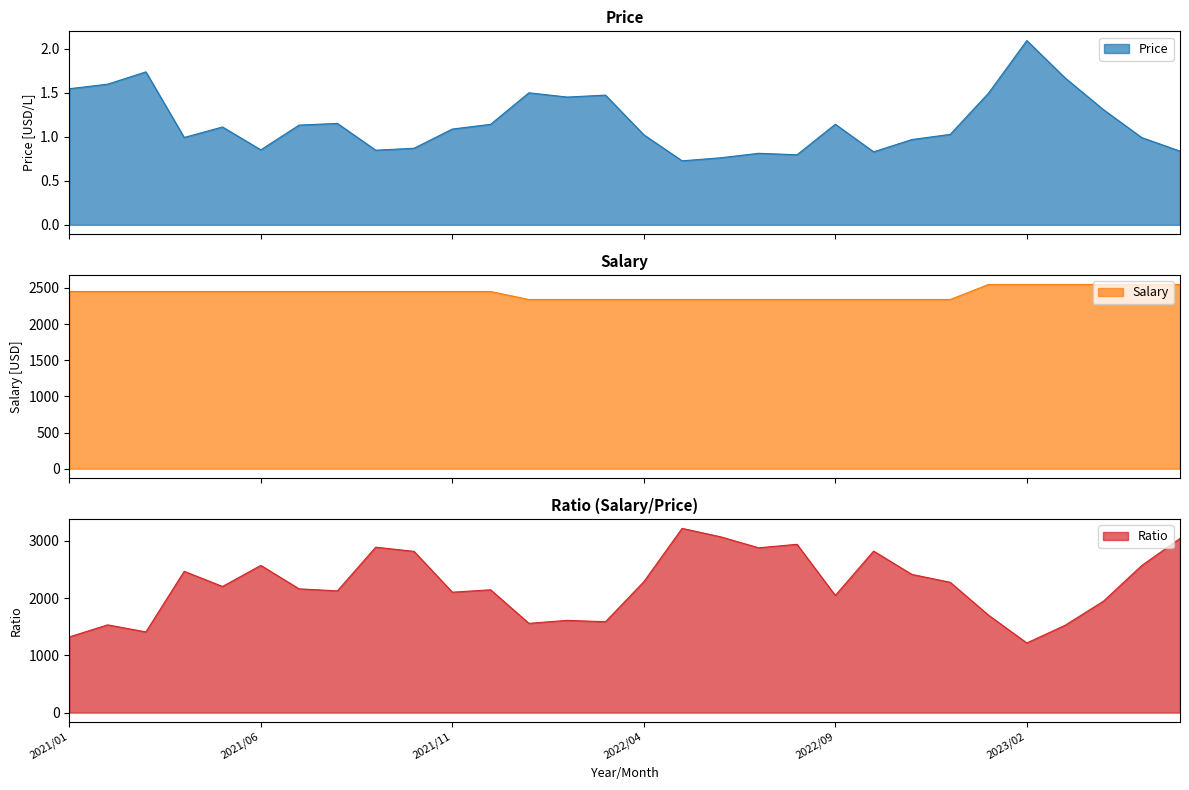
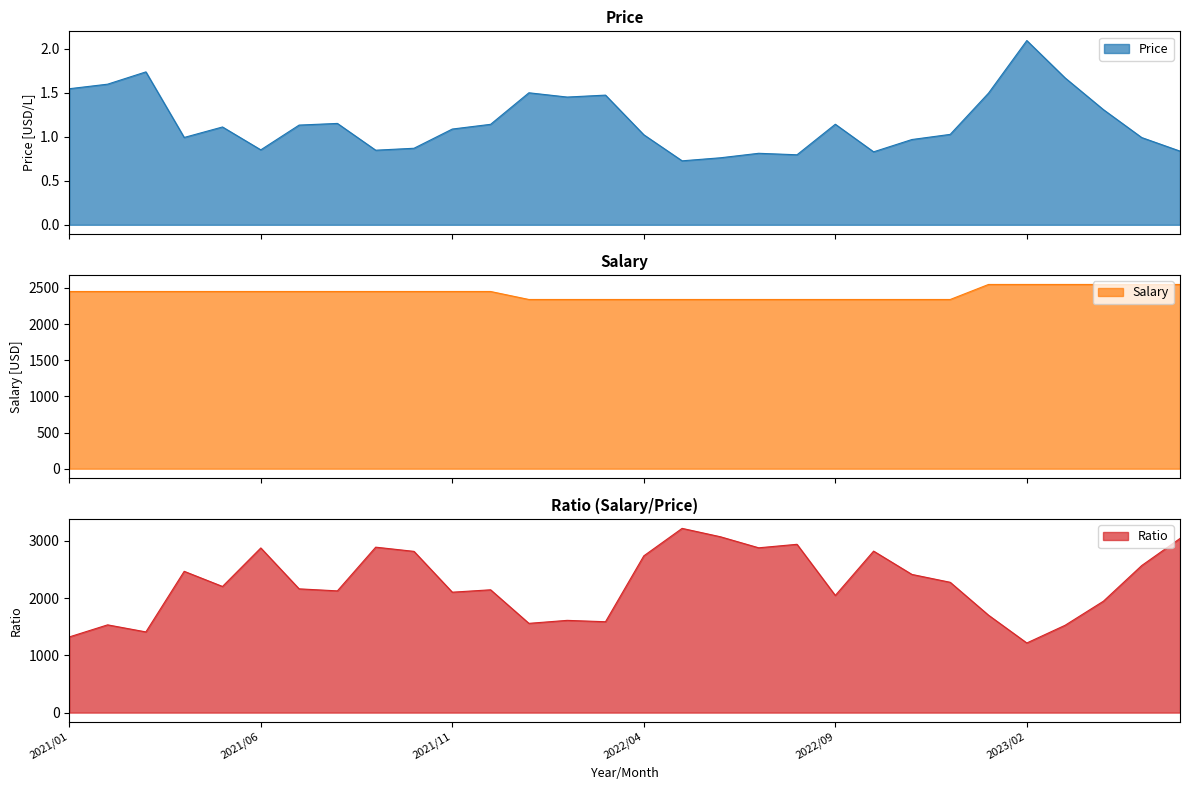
Ratio (Salary/Price), 2021/06: 2600 -> 2900
Ratio (Salary/Price), 2022/04: 2300 -> 2700
